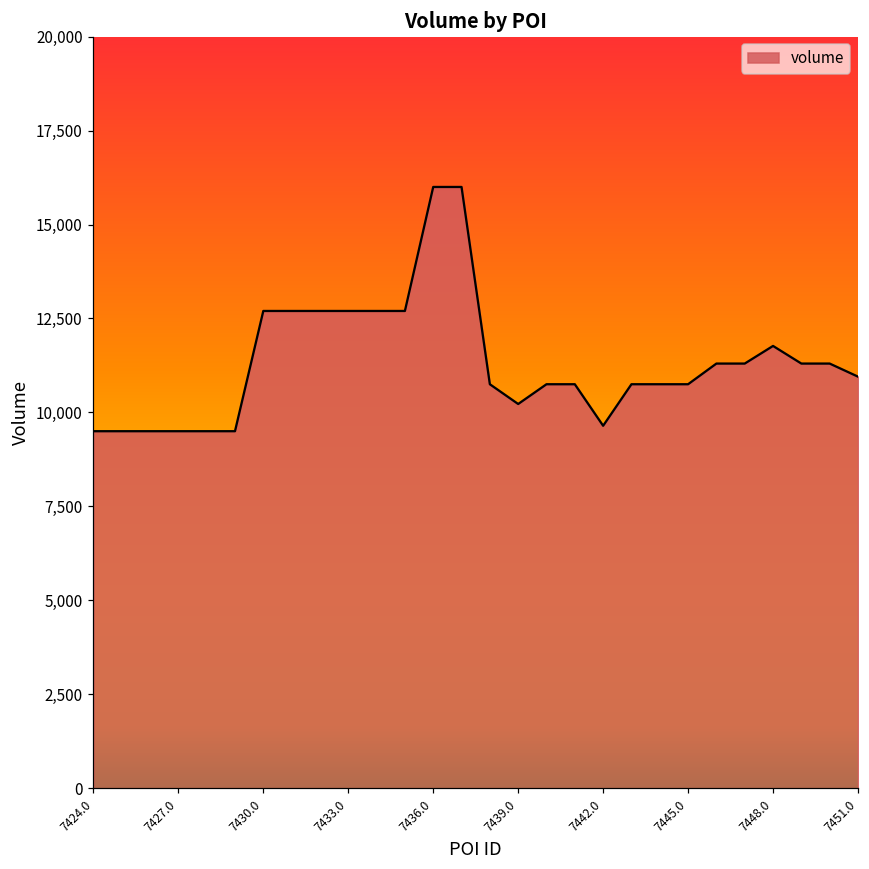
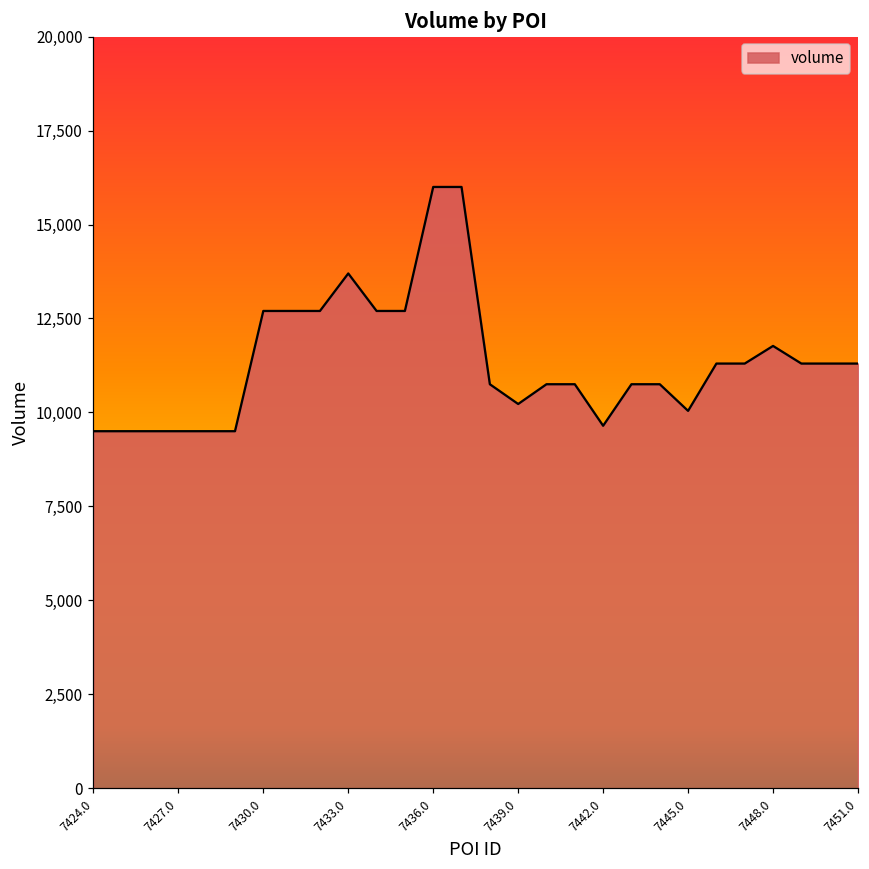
7433.0: 12,700 -> 13,700
7445.0: 10,800 -> 10,000
7451.0: 11,000 -> 11,300
